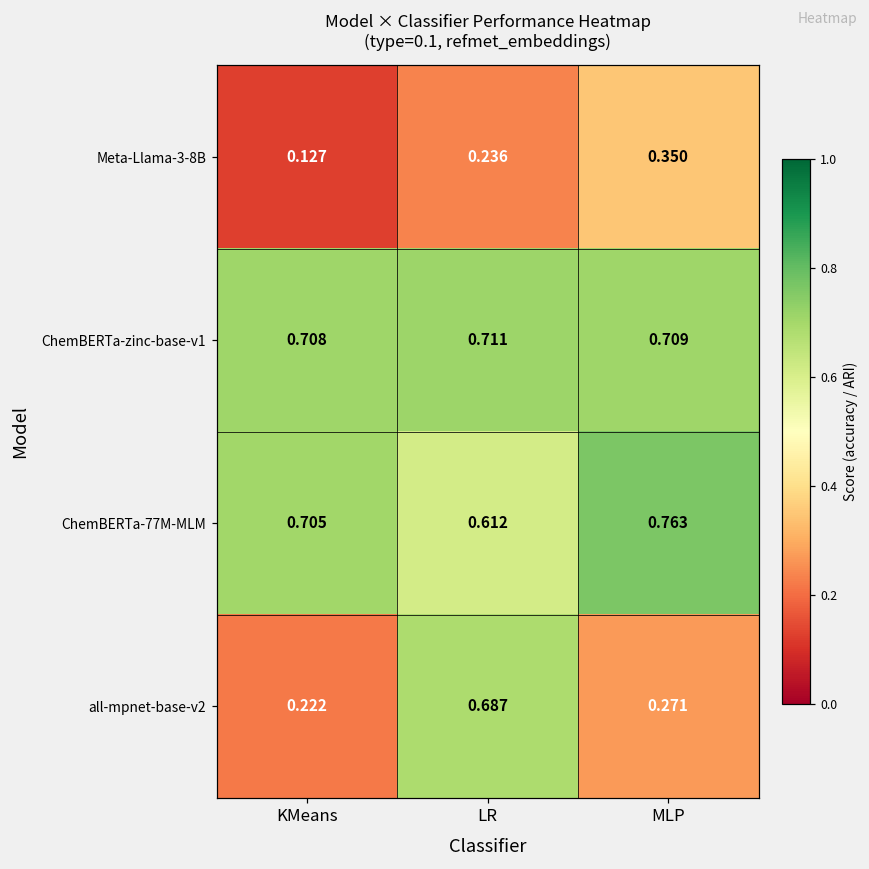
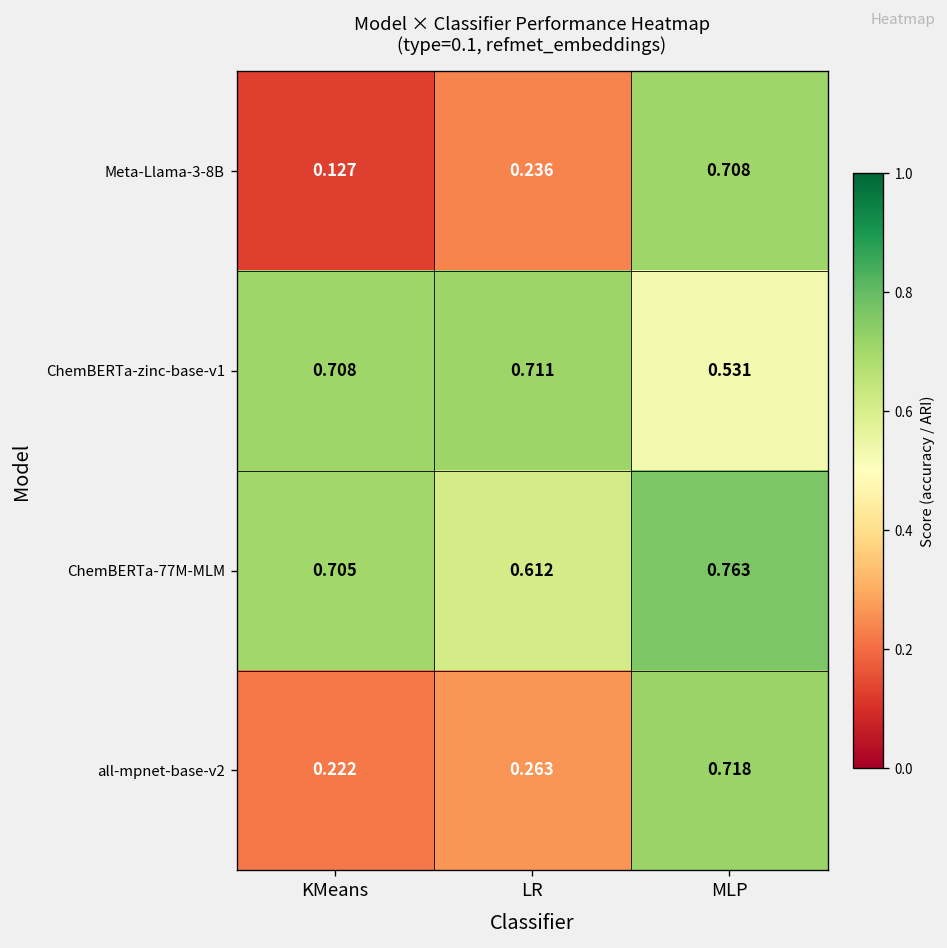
Meta-Llama-3-8B, MLP: 0.350 -> 0.708
ChemBERTa-zinc-base-v1, MLP: 0.709 -> 0.531
all-mpnet-base-v2, LR: 0.687 -> 0.263
all-mpnet-base-v2, MLP: 0.271 -> 0.718
